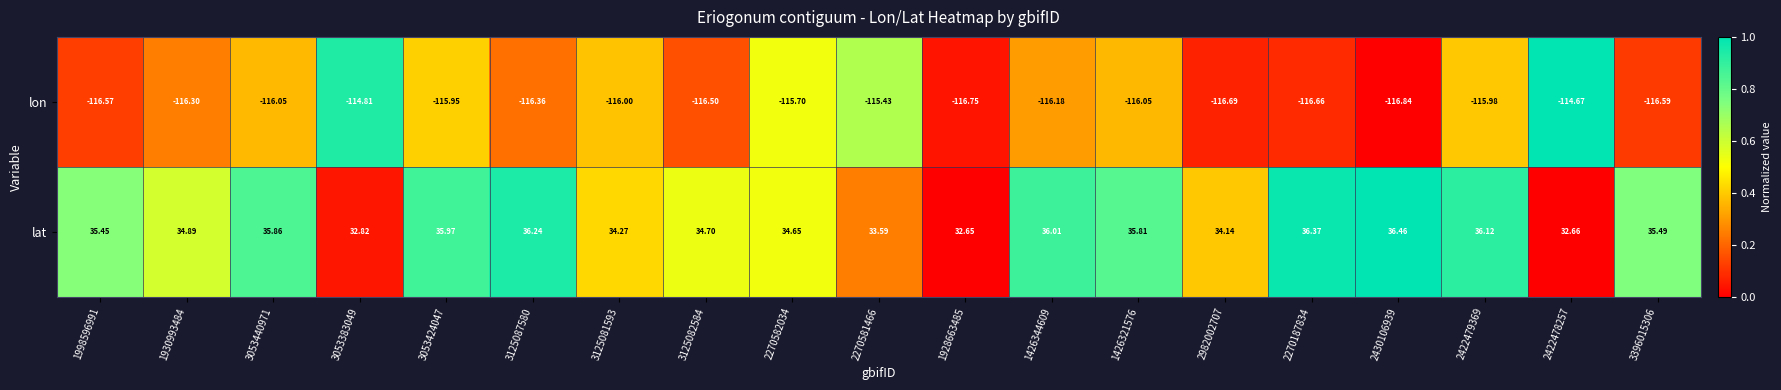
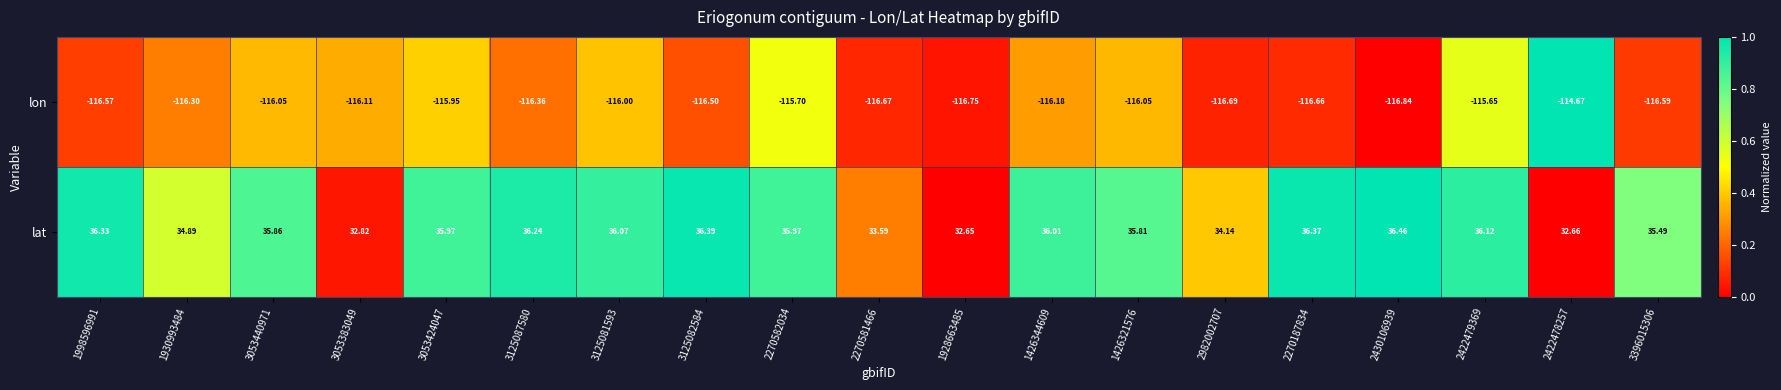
lon, 3053383049: -114.81 -> -116.11
lon, 2270581466: -115.43 -> -116.67
lon, 2422479369: -115.98 -> -115.65
lat, 1998596991: 35.45 -> 36.33
lat, 3125081593: 34.27 -> 36.07
lat, 3125082584: 34.70 -> 36.39
lat, 2270582034: 34.65 -> 35.97
